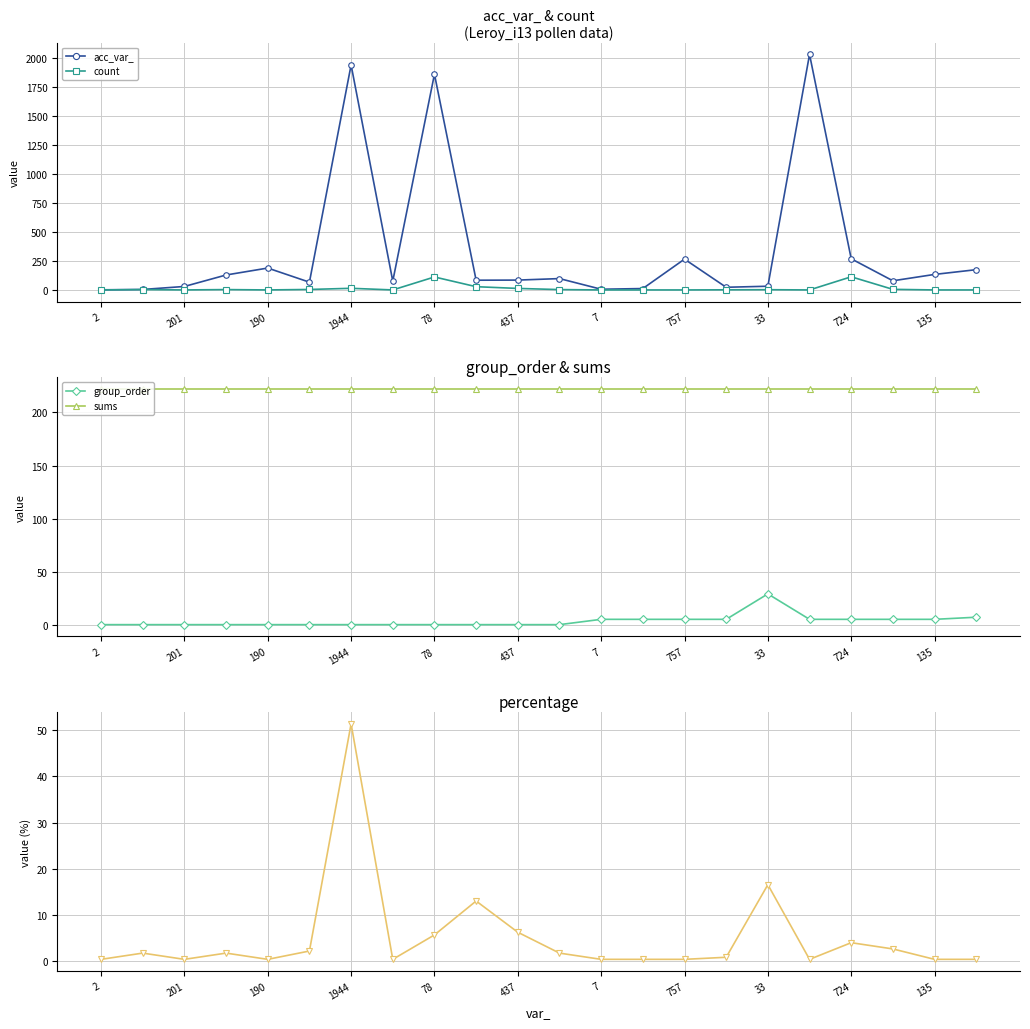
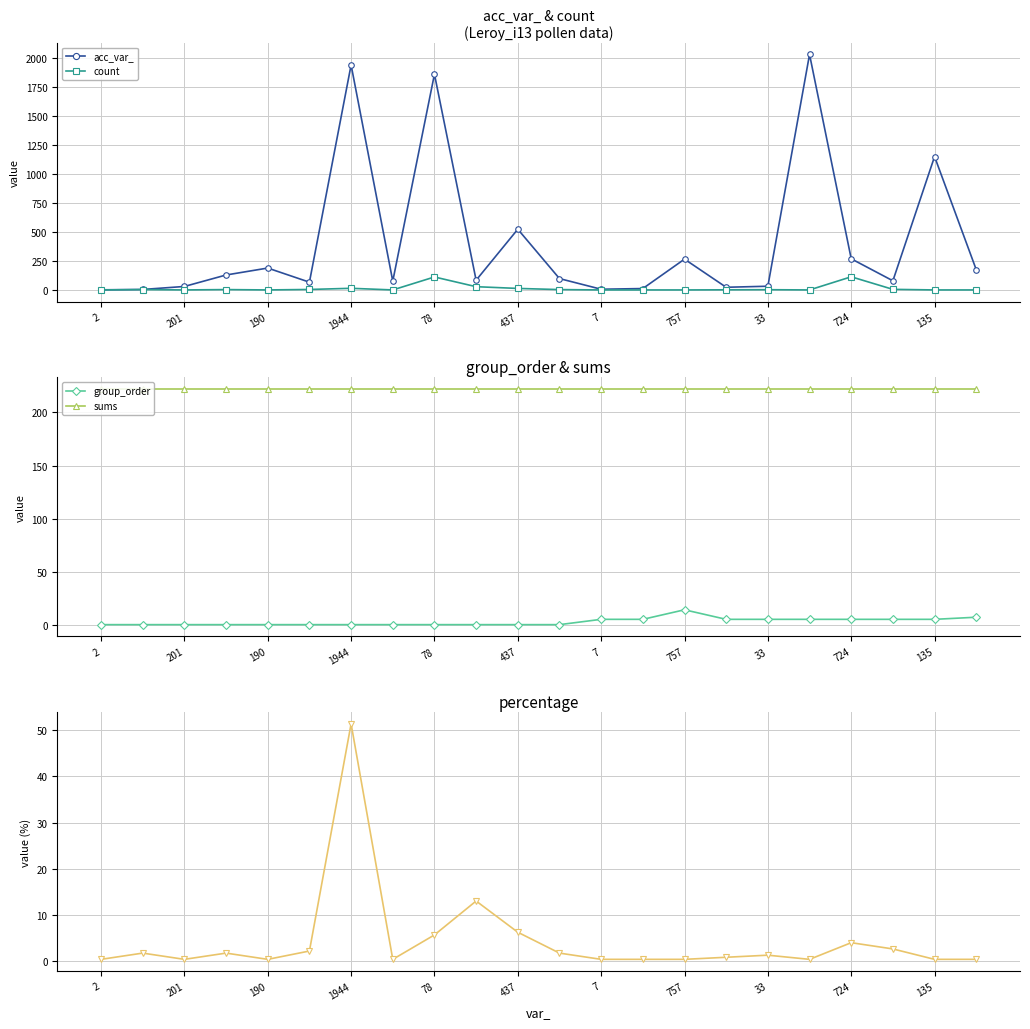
acc_var_ & count (Leroy_i13 pollen data), acc_var_, 437: 90 -> 530
acc_var_ & count (Leroy_i13 pollen data), acc_var_, 135: 140 -> 1150
group_order & sums, group_order, 757: 5 -> 14
group_order & sums, group_order, 33: 29 -> 5
percentage, 33: 17 -> 1
